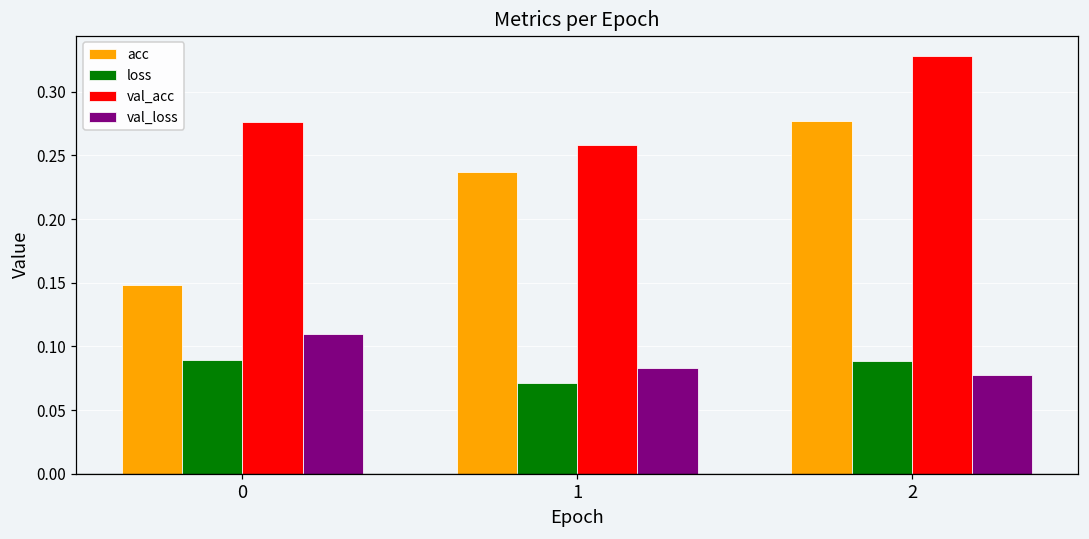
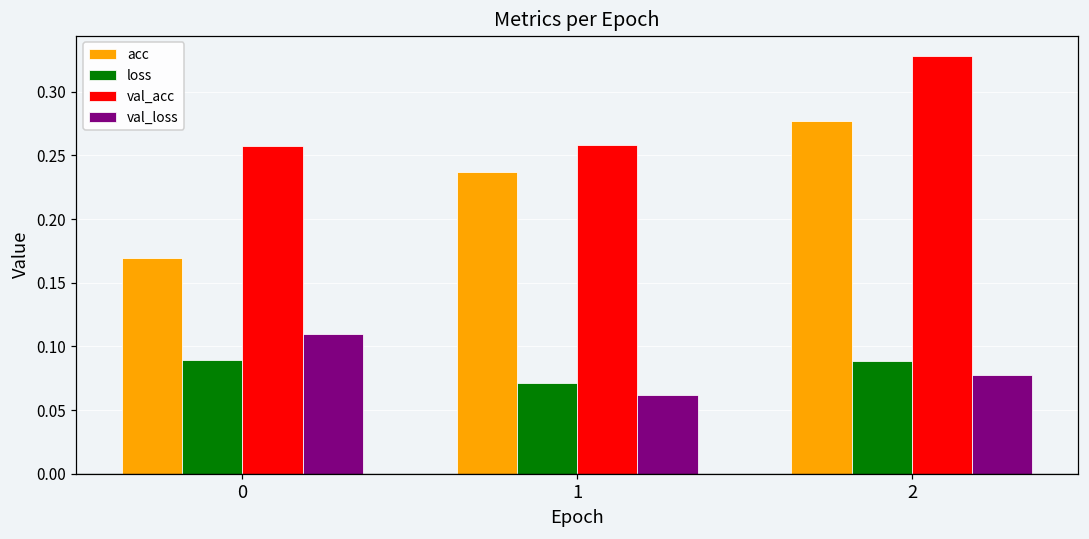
acc, 0: 0.148 -> 0.170
val_acc, 0: 0.276 -> 0.258
val_loss, 1: 0.083 -> 0.062
